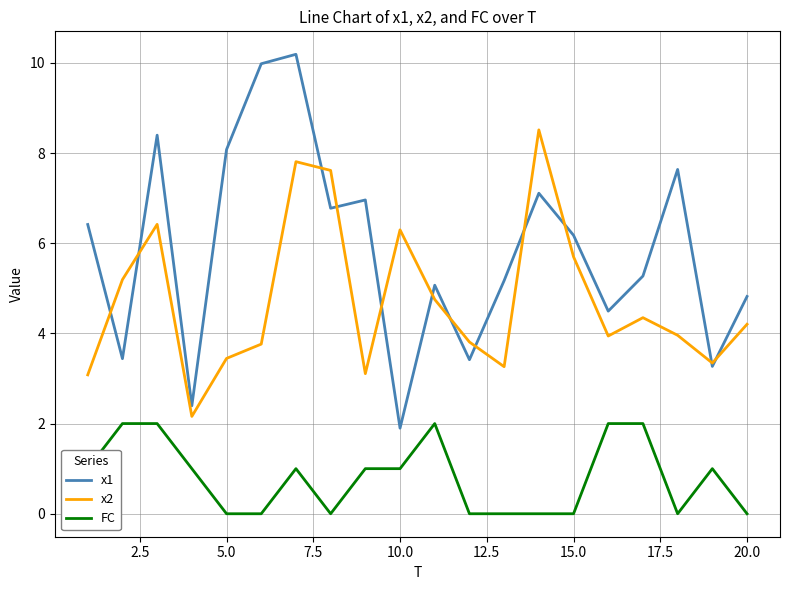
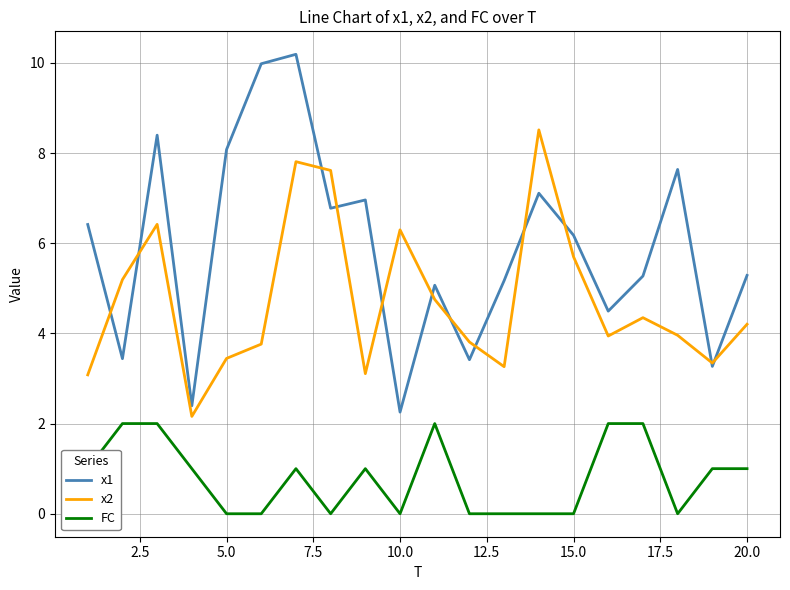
x1, 10.0: 1.9 -> 2.3
FC, 10.0: 1 -> 0
x1, 20.0: 4.8 -> 5.3
FC, 20.0: 0 -> 1
